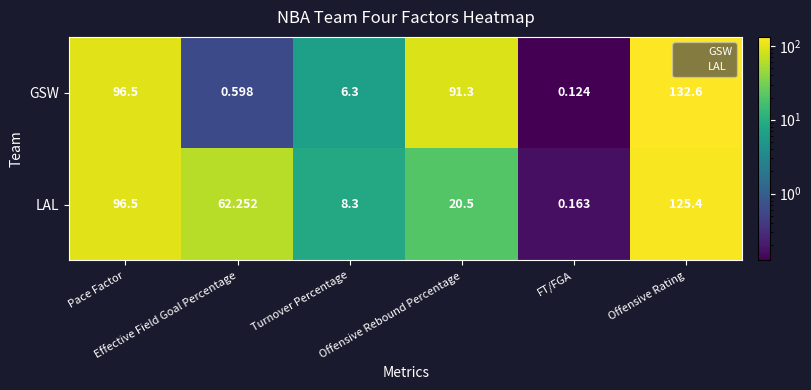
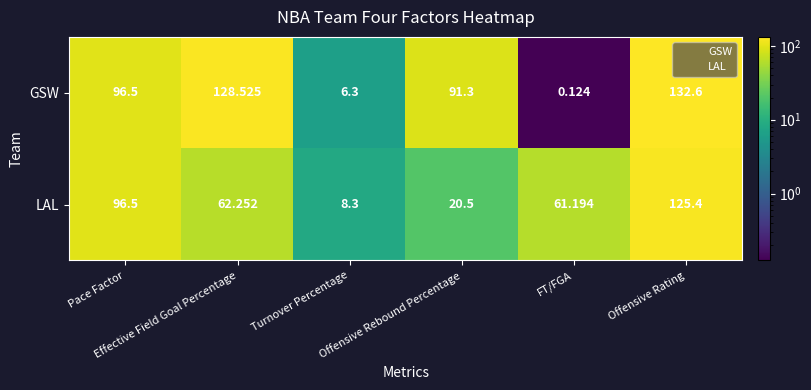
GSW, Effective Field Goal Percentage: 0.598 -> 128.525
LAL, FT/FGA: 0.163 -> 61.194
